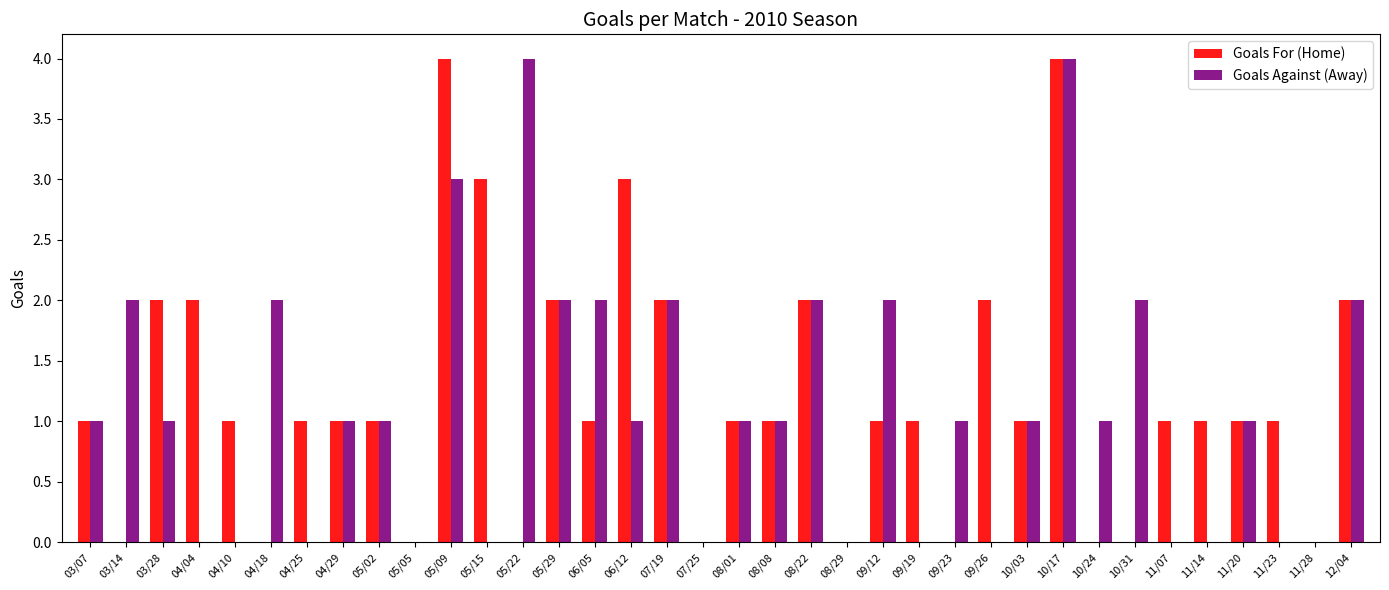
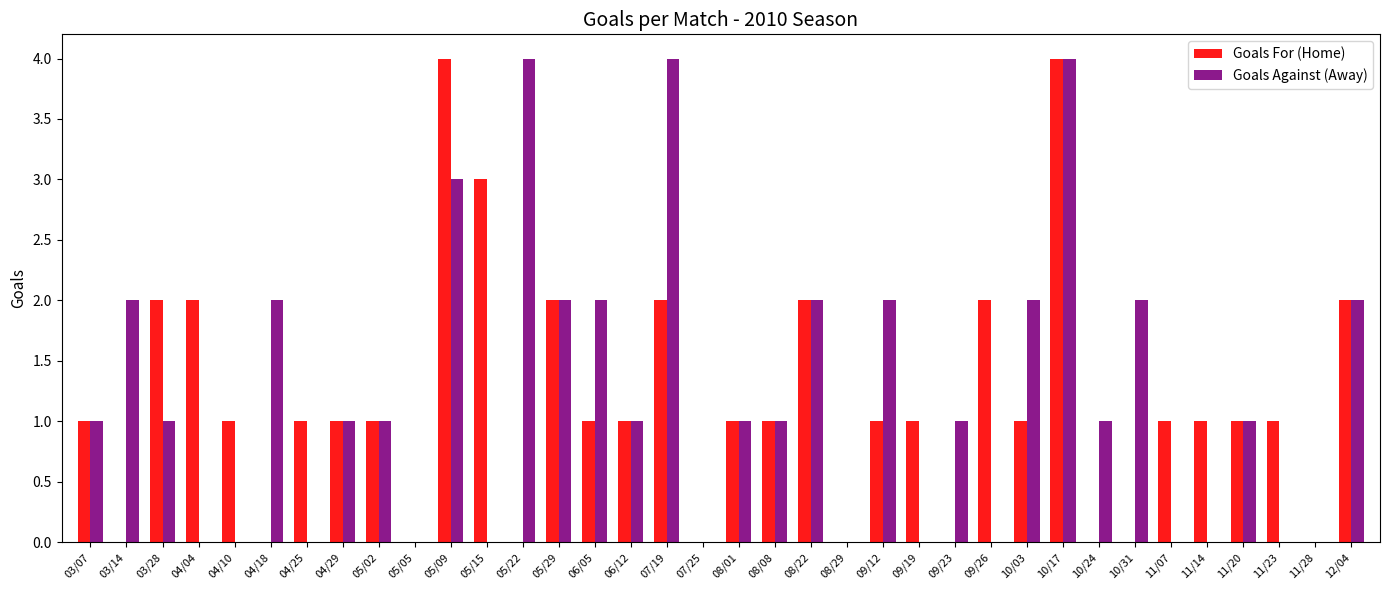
Goals For (Home), 06/12: 3 -> 1
Goals Against (Away), 07/19: 2 -> 4
Goals Against (Away), 10/03: 1 -> 2
